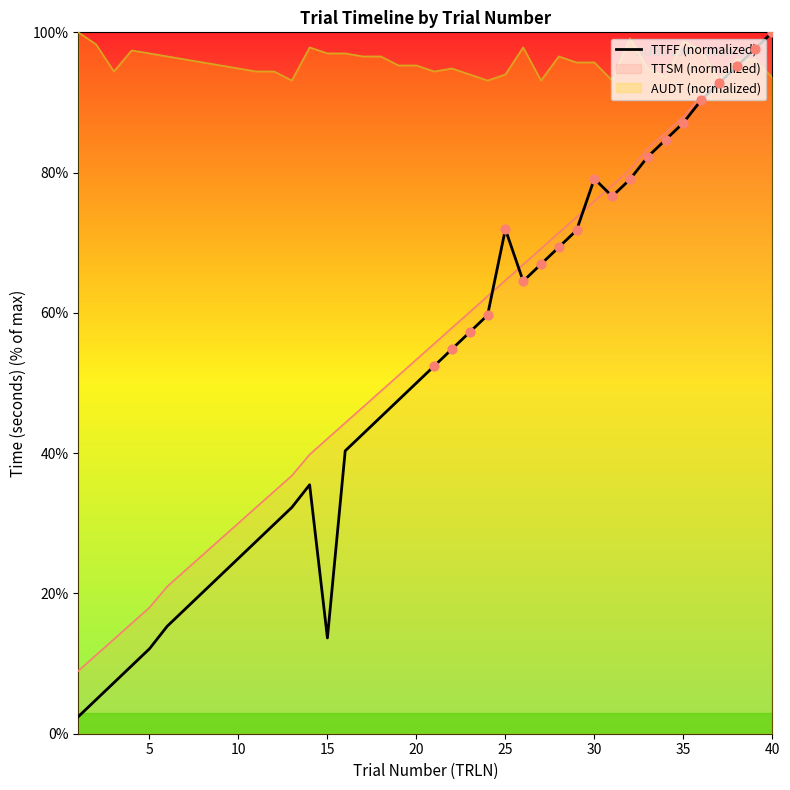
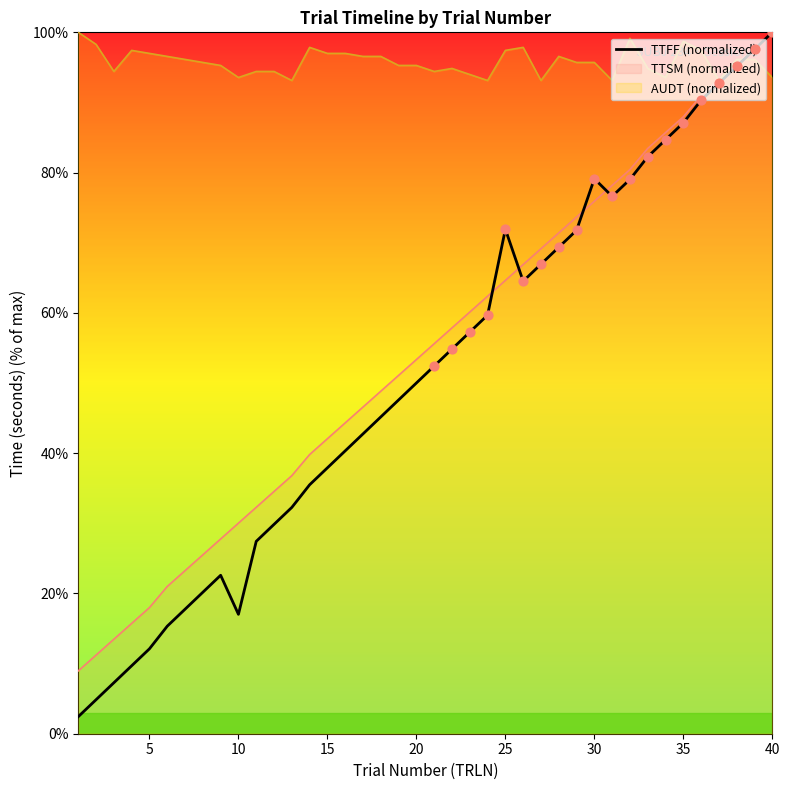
TTFF (normalized), 10: 25% -> 17%
AUDT (normalized), 10: 95% -> 94%
TTFF (normalized), 15: 14% -> 38%
AUDT (normalized), 25: 94% -> 97%
